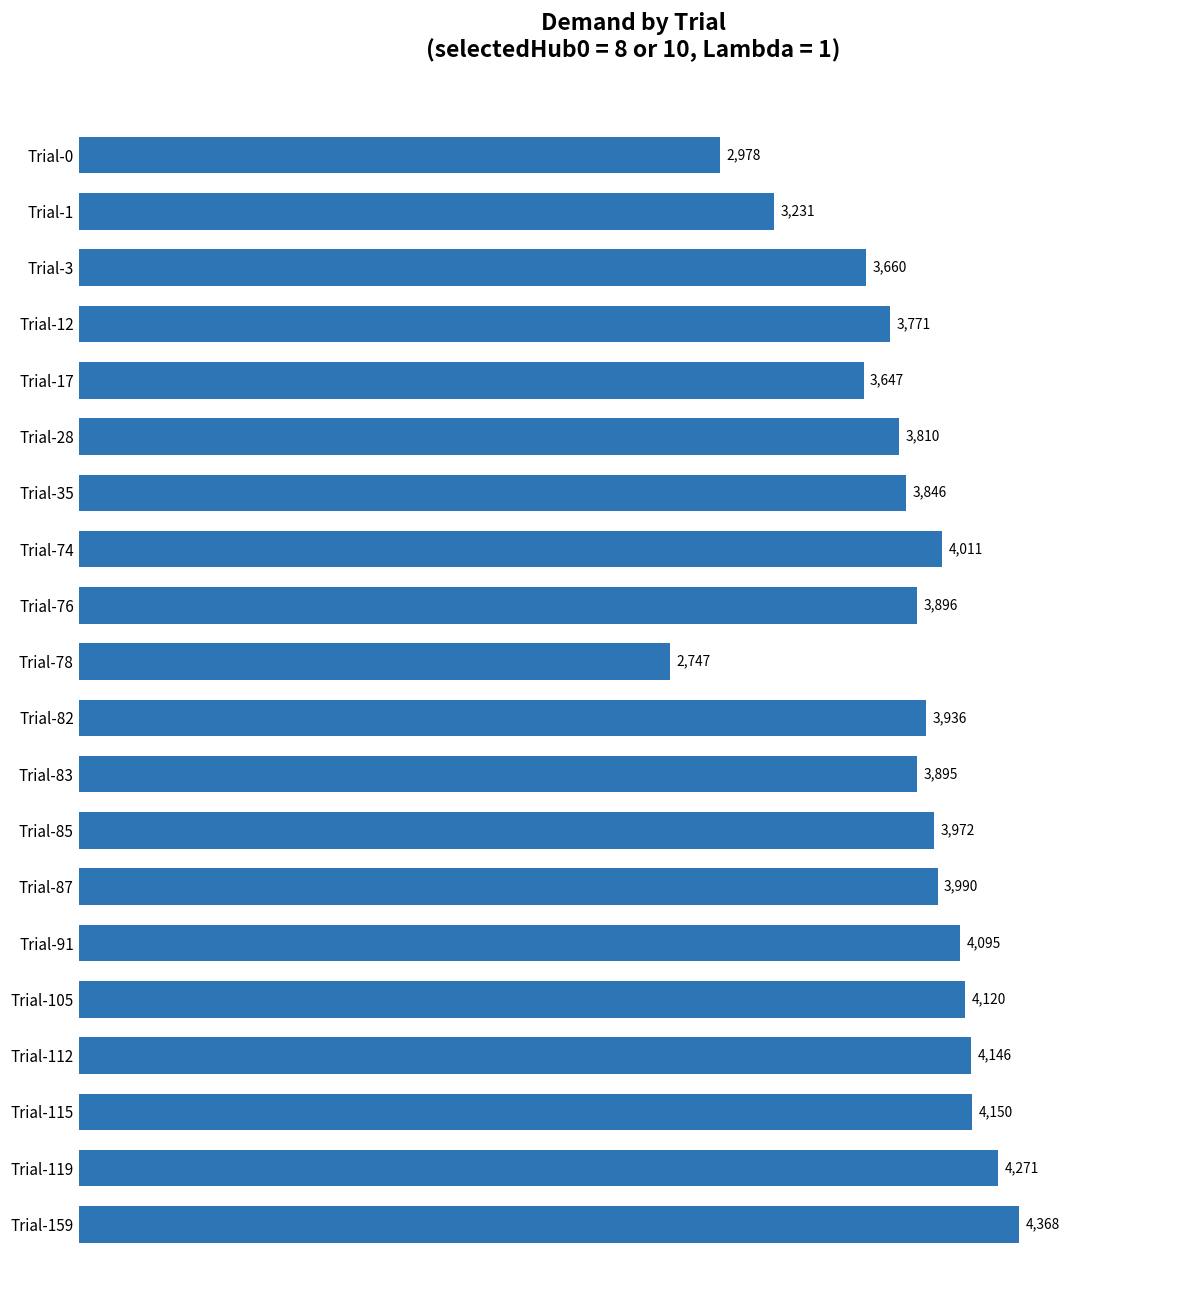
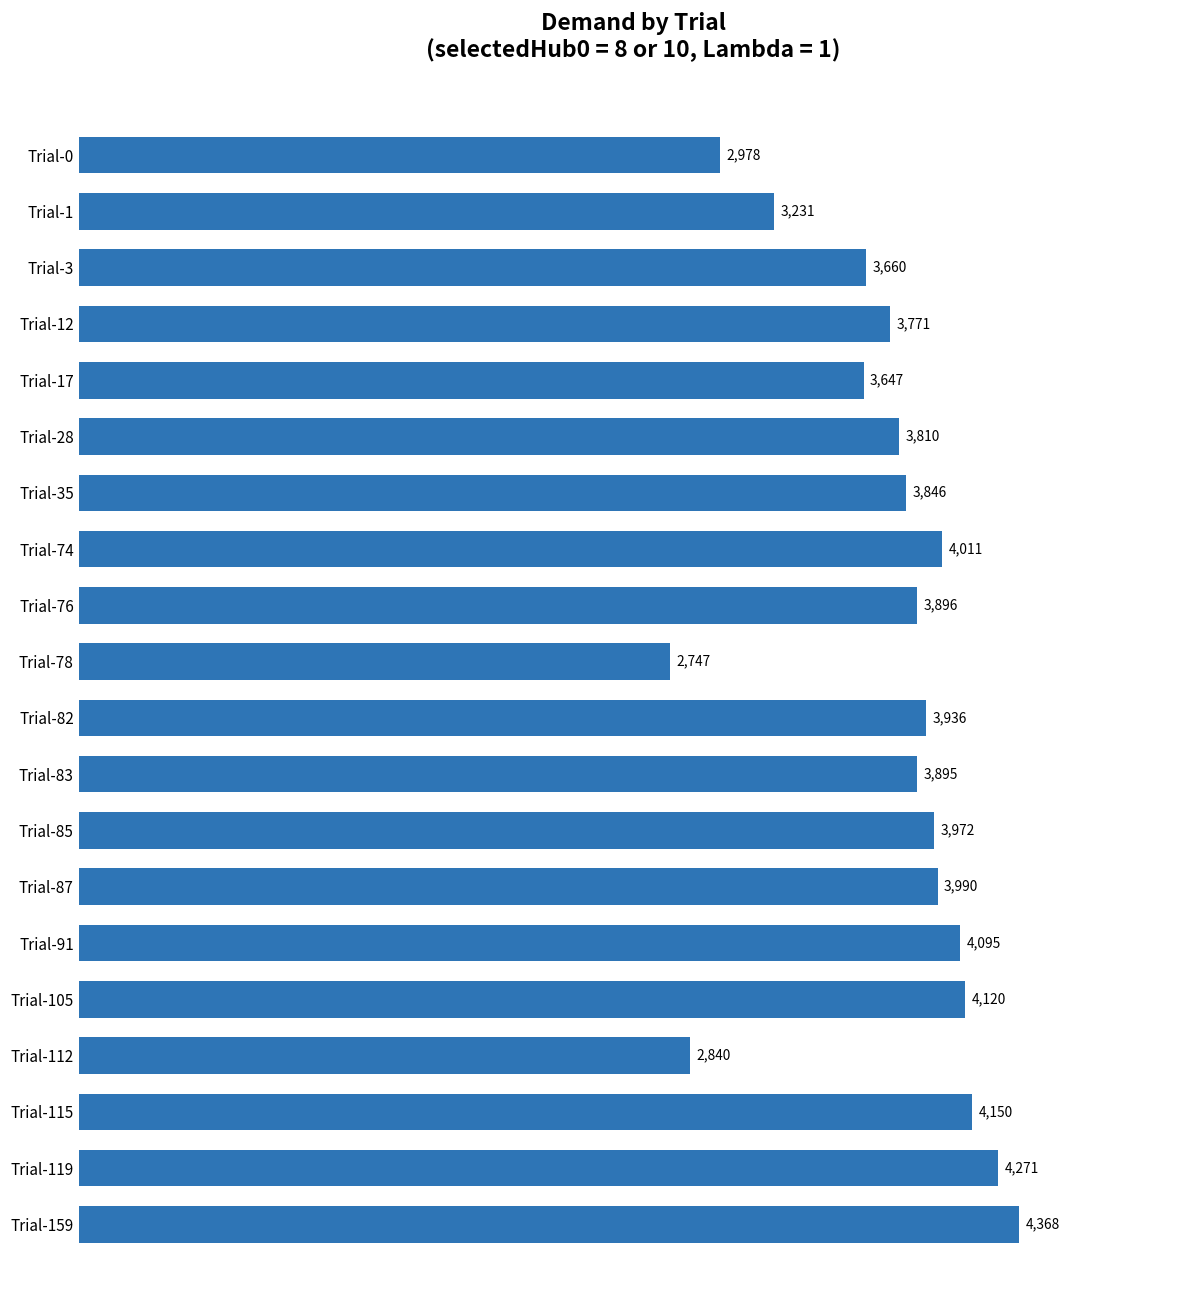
Trial-112: 4,146 -> 2,840
